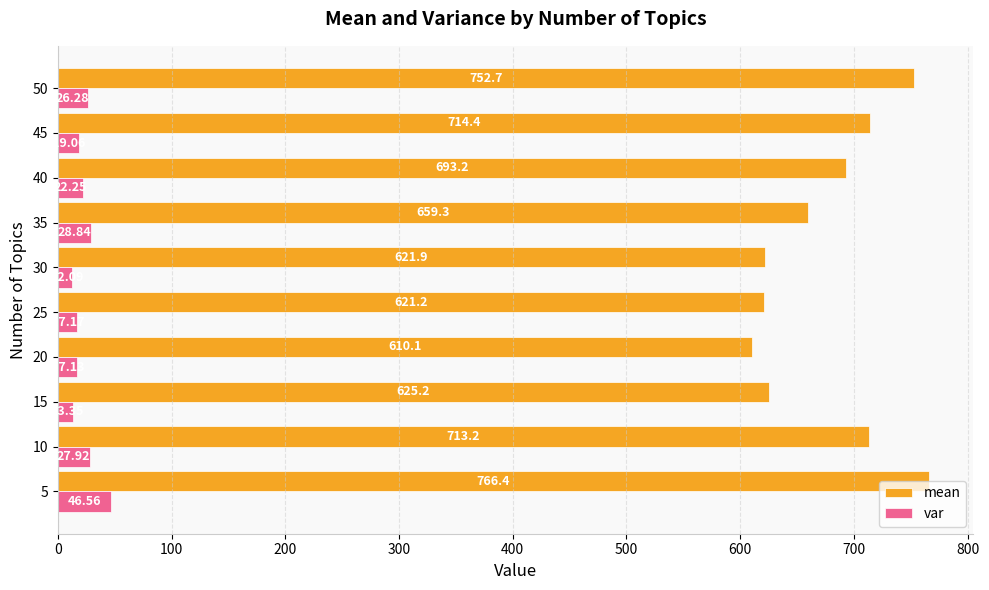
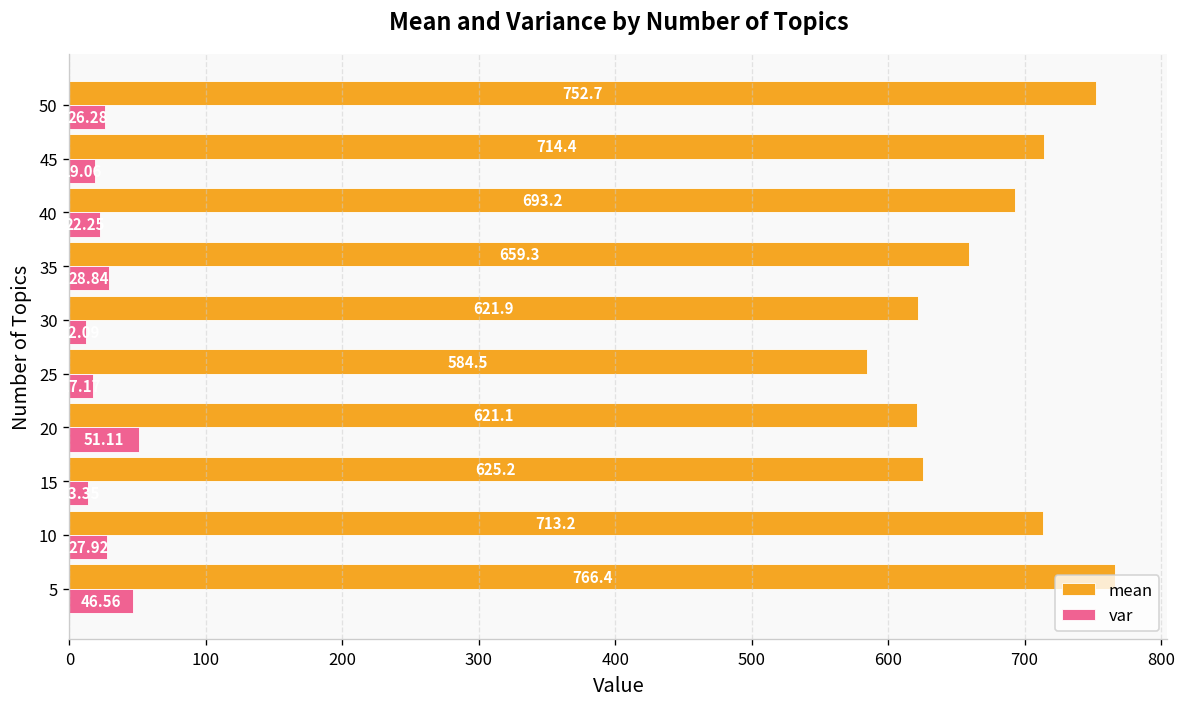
mean, 25: 621.2 -> 584.5
mean, 20: 610.1 -> 621.1
var, 20: 17.13 -> 51.11
